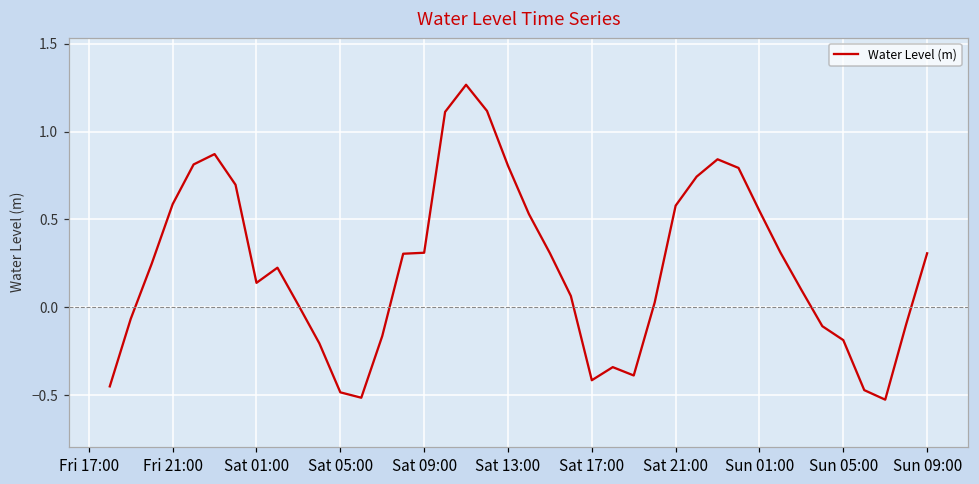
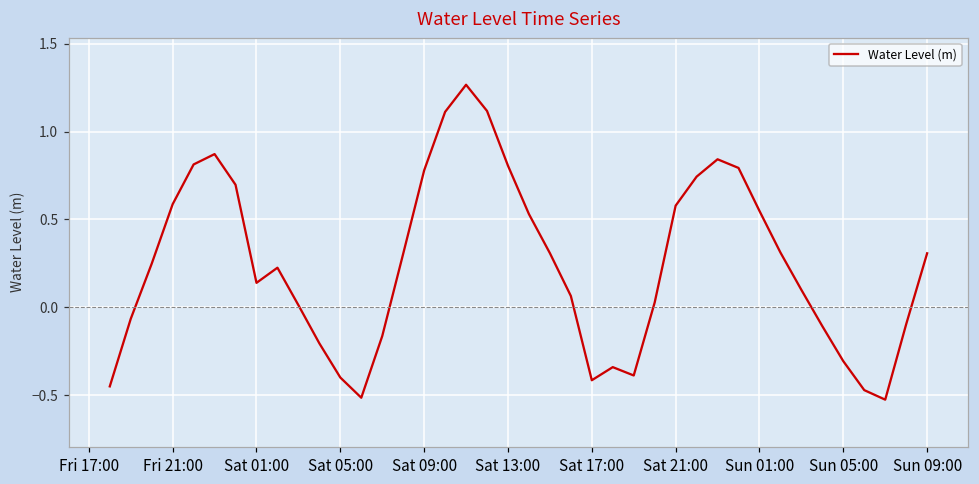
Sat 05:00: -0.48 -> -0.40
Sat 09:00: 0.31 -> 0.78
Sun 05:00: -0.19 -> -0.31
